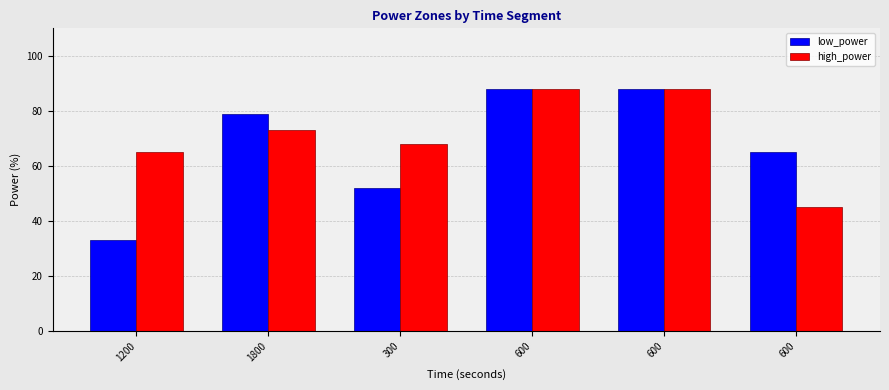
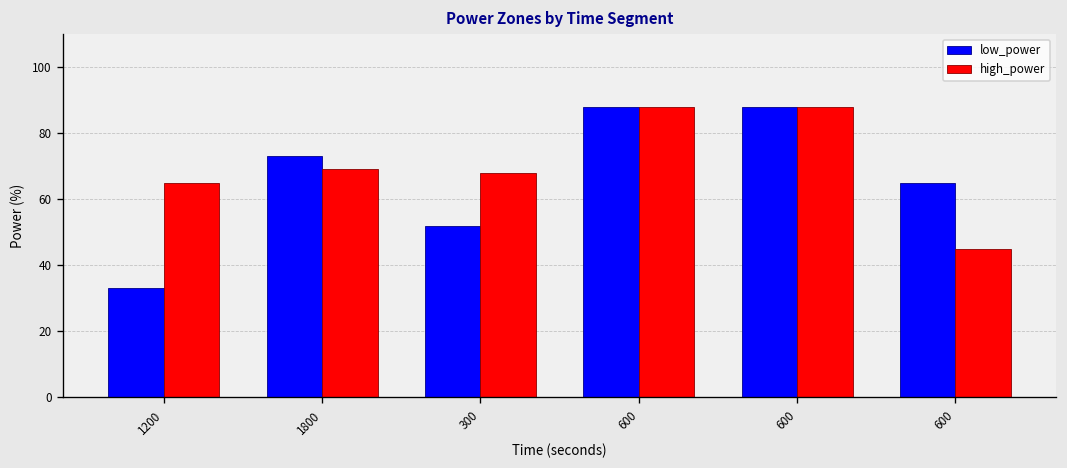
low_power, 1800: 79 -> 73
high_power, 1800: 73 -> 69
